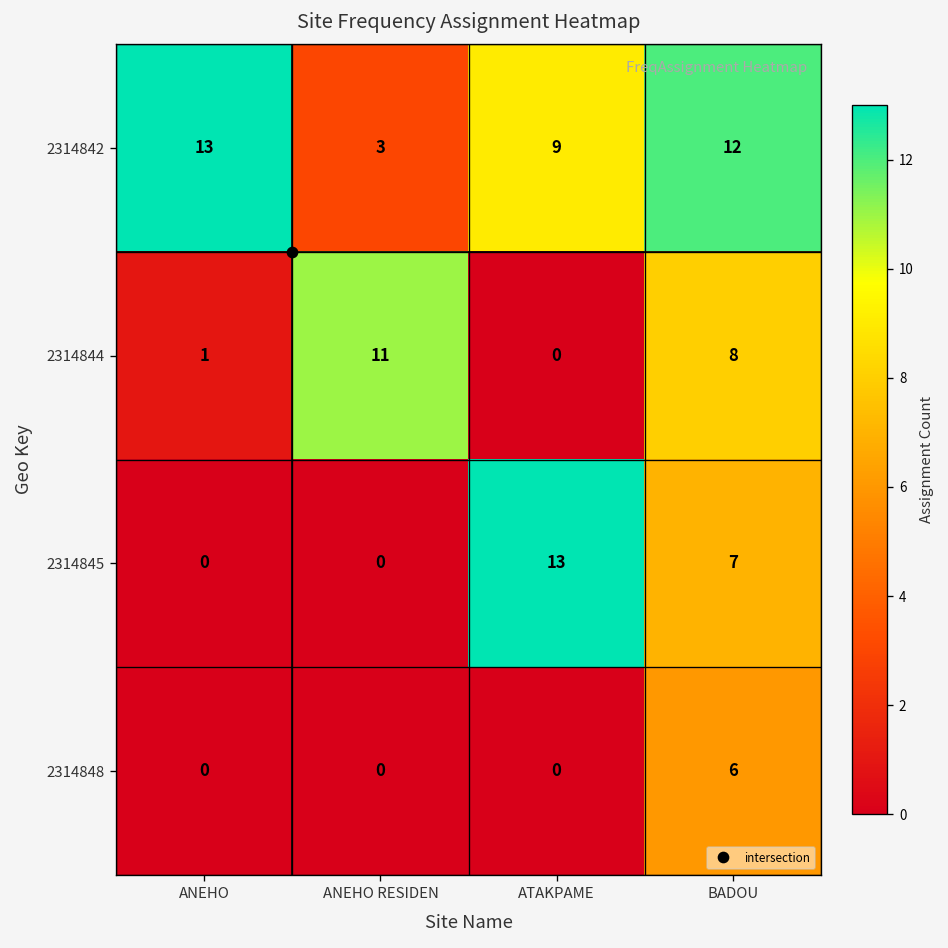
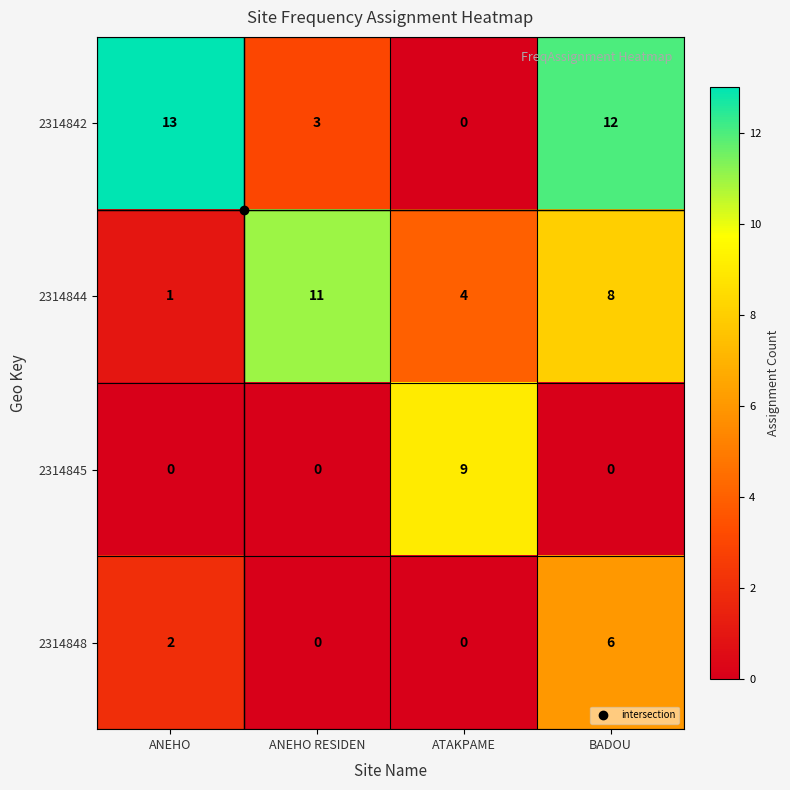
2314842, ATAKPAME: 9 -> 0
2314844, ATAKPAME: 0 -> 4
2314845, ATAKPAME: 13 -> 9
2314845, BADOU: 7 -> 0
2314848, ANEHO: 0 -> 2
